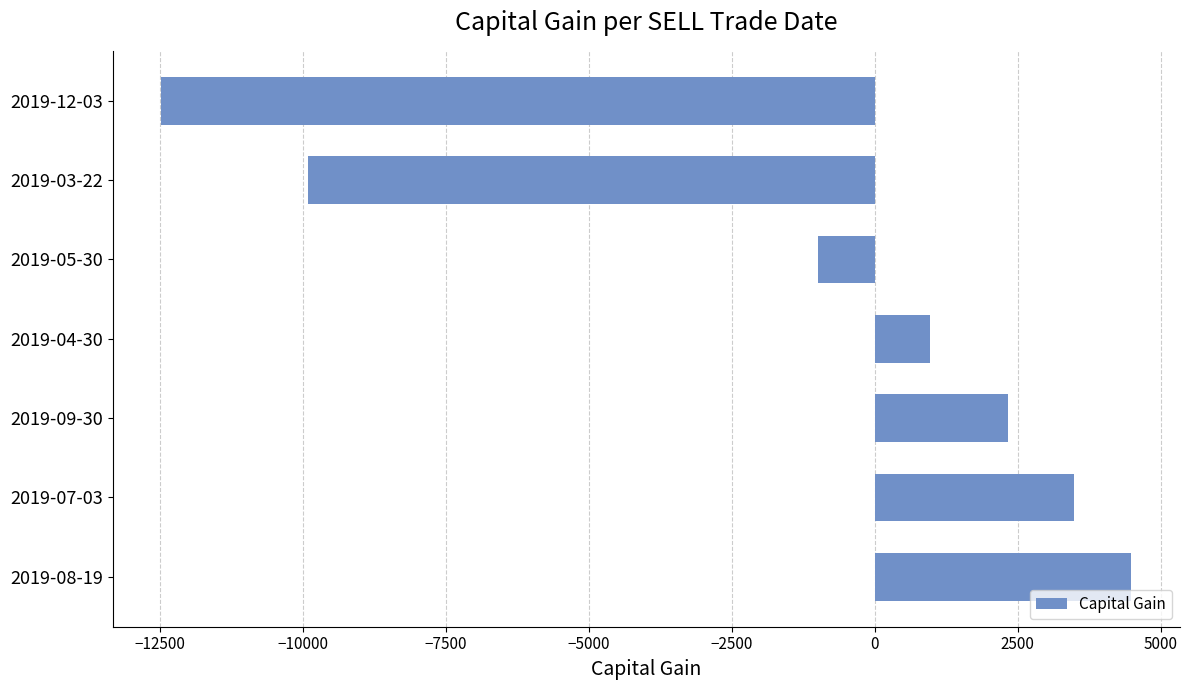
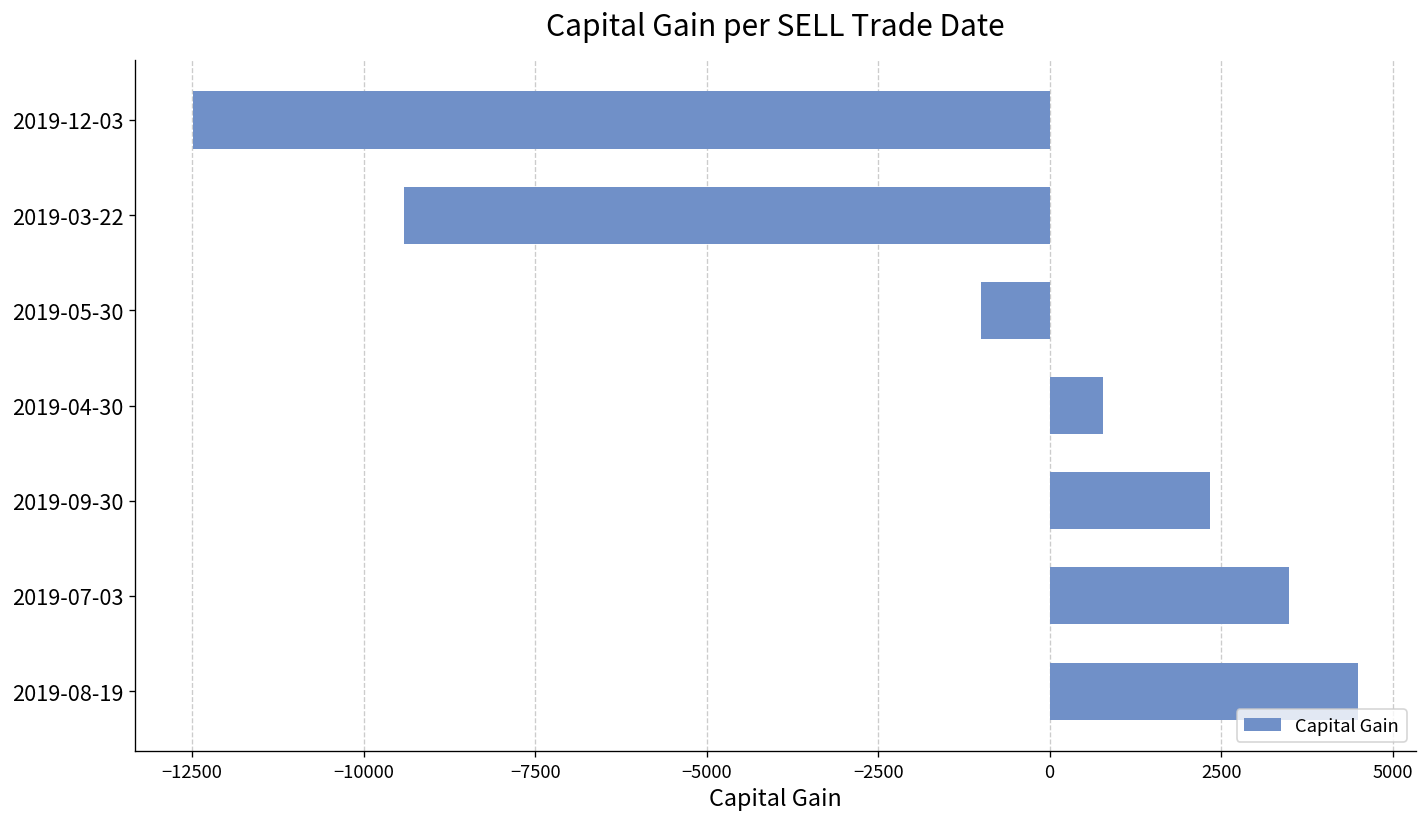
2019-03-22: -9900 -> -9400
2019-04-30: 1000 -> 800
